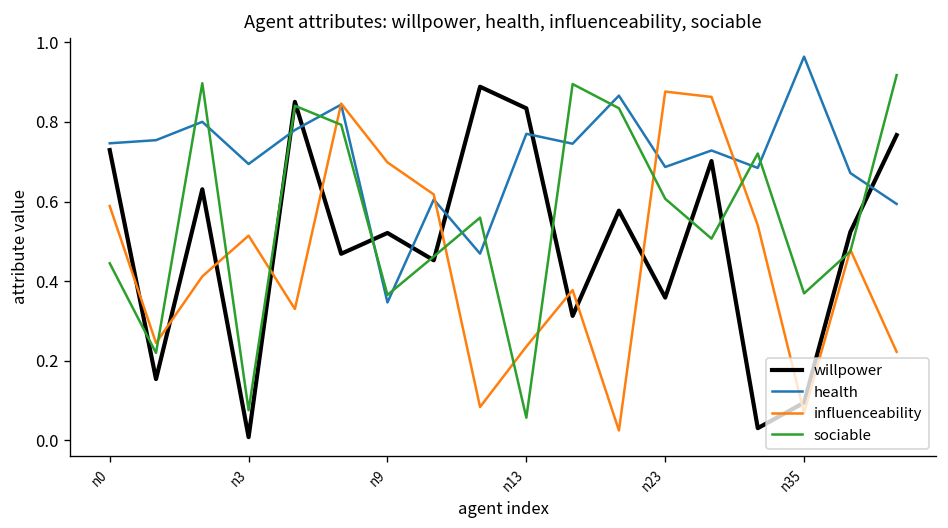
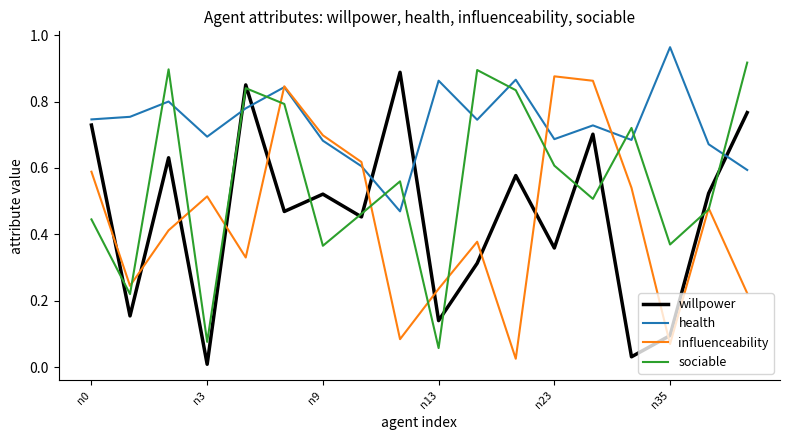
health, n9: 0.35 -> 0.68
willpower, n13: 0.83 -> 0.14
health, n13: 0.77 -> 0.86
